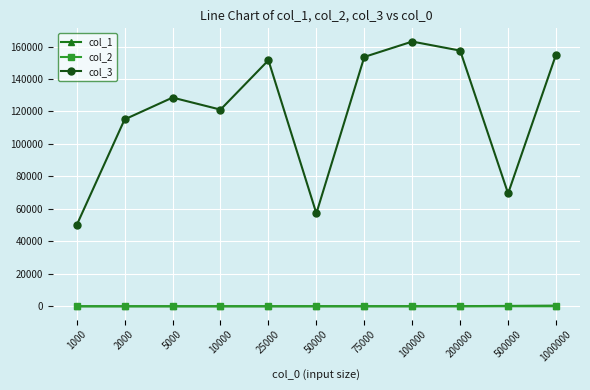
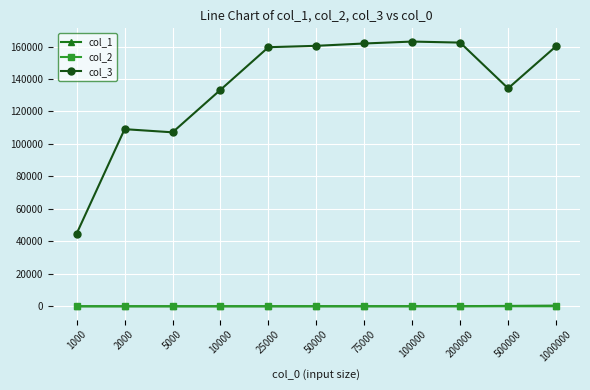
col_3, 1000: 50000 -> 45000
col_3, 2000: 115000 -> 109000
col_3, 5000: 129000 -> 107000
col_3, 10000: 121000 -> 133000
col_3, 25000: 152000 -> 160000
col_3, 50000: 57000 -> 160000
col_3, 75000: 154000 -> 162000
col_3, 200000: 157000 -> 162000
col_3, 500000: 69000 -> 134000
col_3, 1000000: 155000 -> 160000
